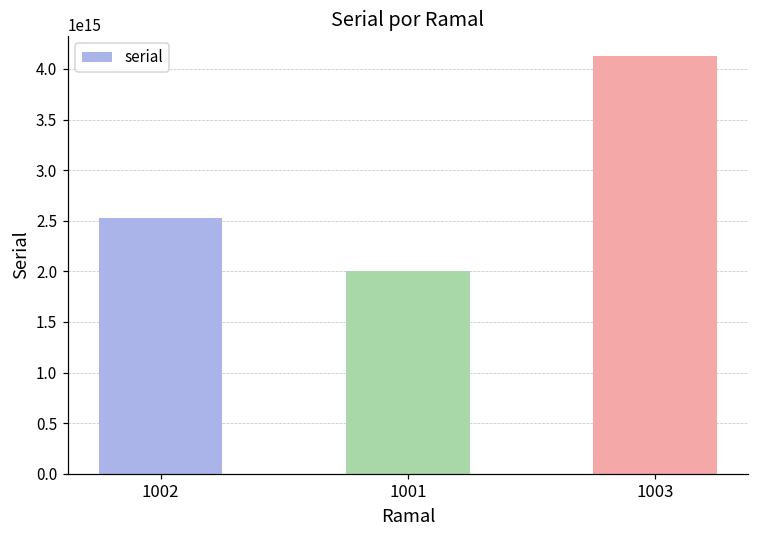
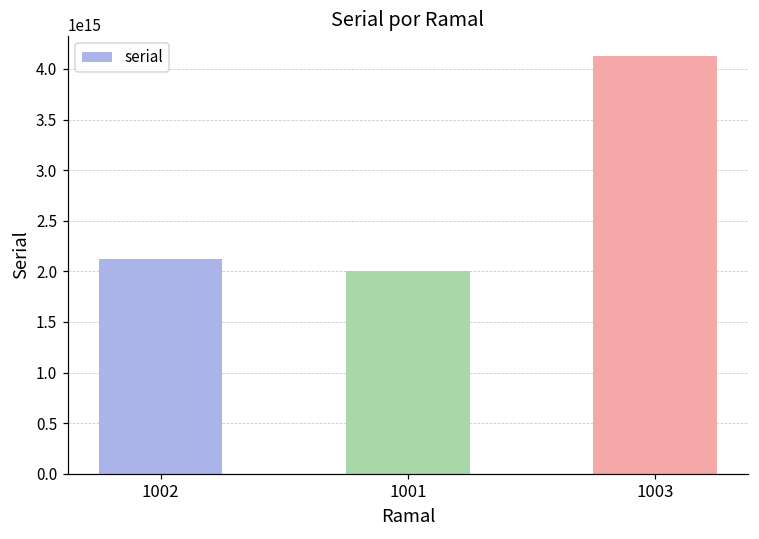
1002: 2500000000000000 -> 2100000000000000
